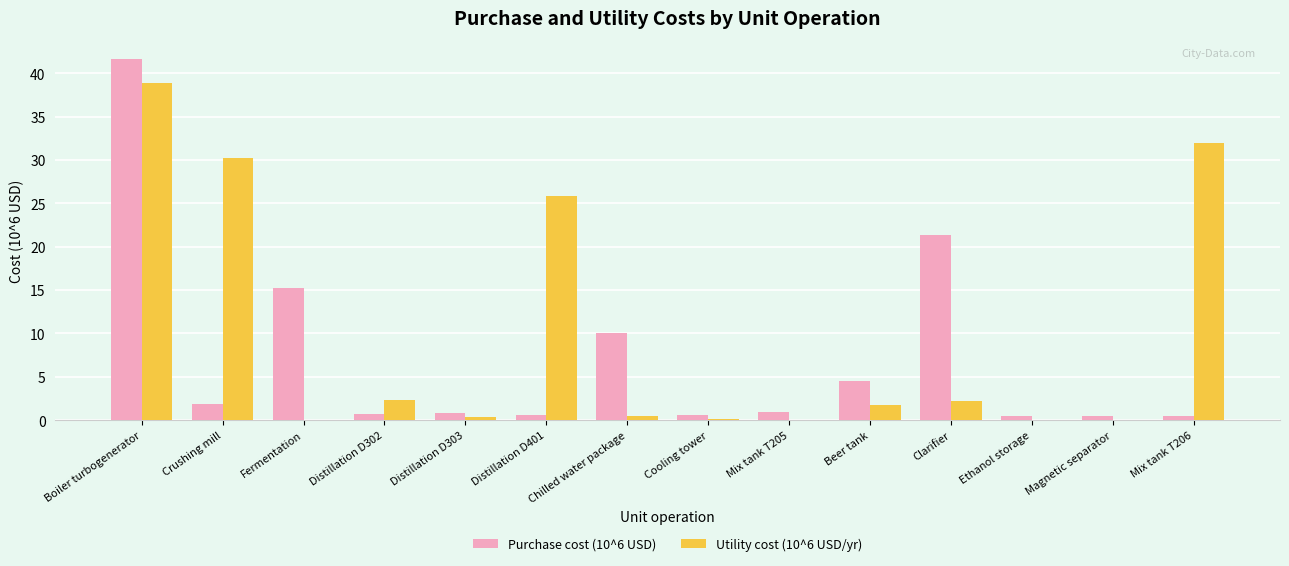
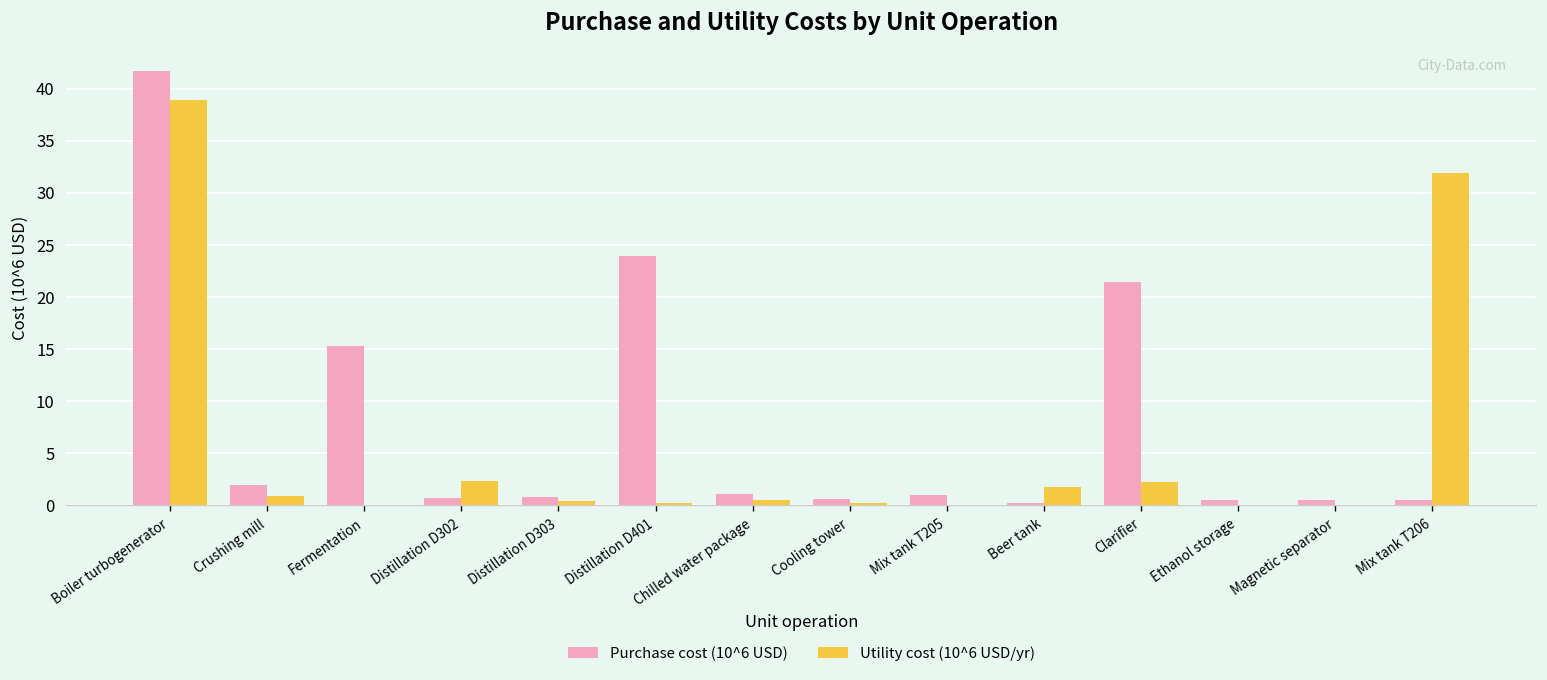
Utility cost (10^6 USD/yr), Crushing mill: 30 -> 1
Purchase cost (10^6 USD), Distillation D401: 1 -> 24
Utility cost (10^6 USD/yr), Distillation D401: 26 -> 0
Purchase cost (10^6 USD), Chilled water package: 10 -> 1
Purchase cost (10^6 USD), Beer tank: 5 -> 0
